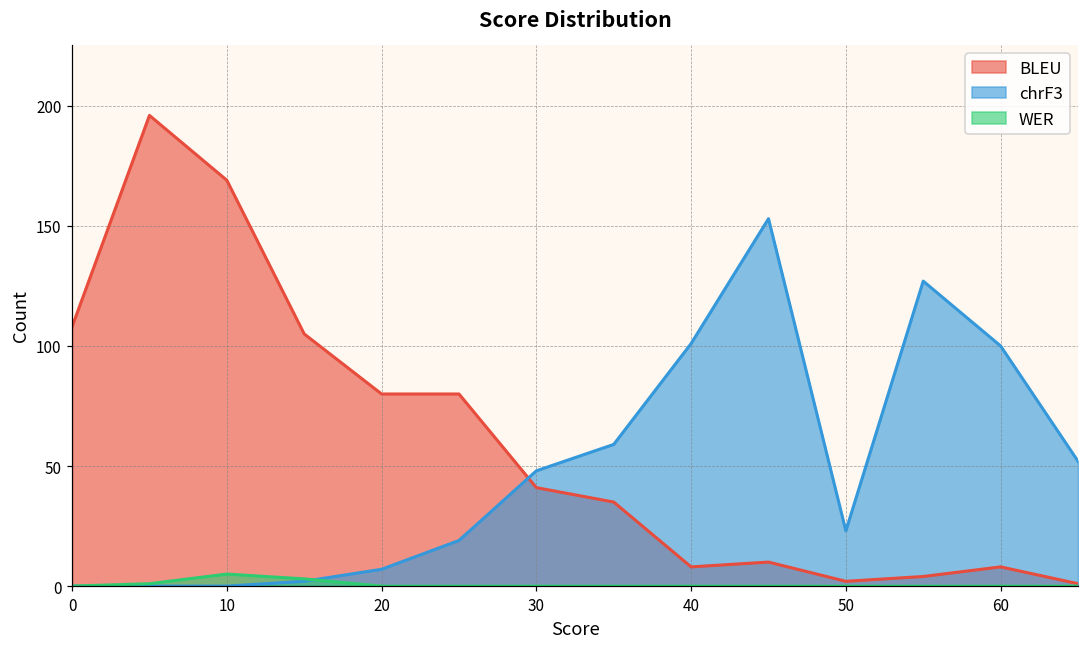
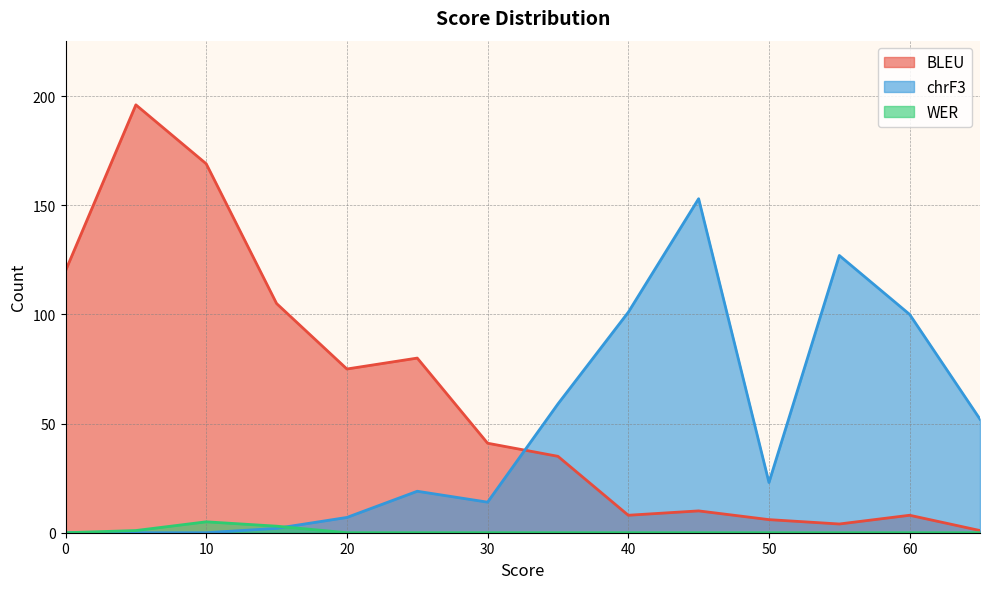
BLEU, 0: 108 -> 120
BLEU, 20: 80 -> 75
chrF3, 30: 48 -> 14
BLEU, 50: 2 -> 6
